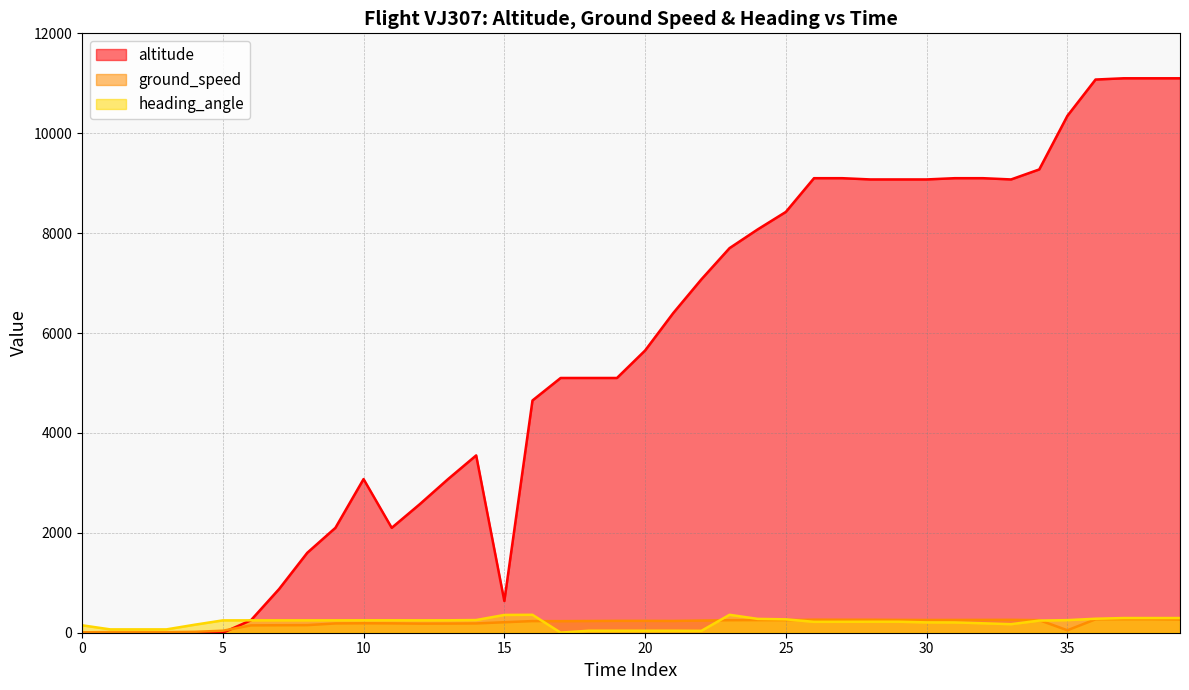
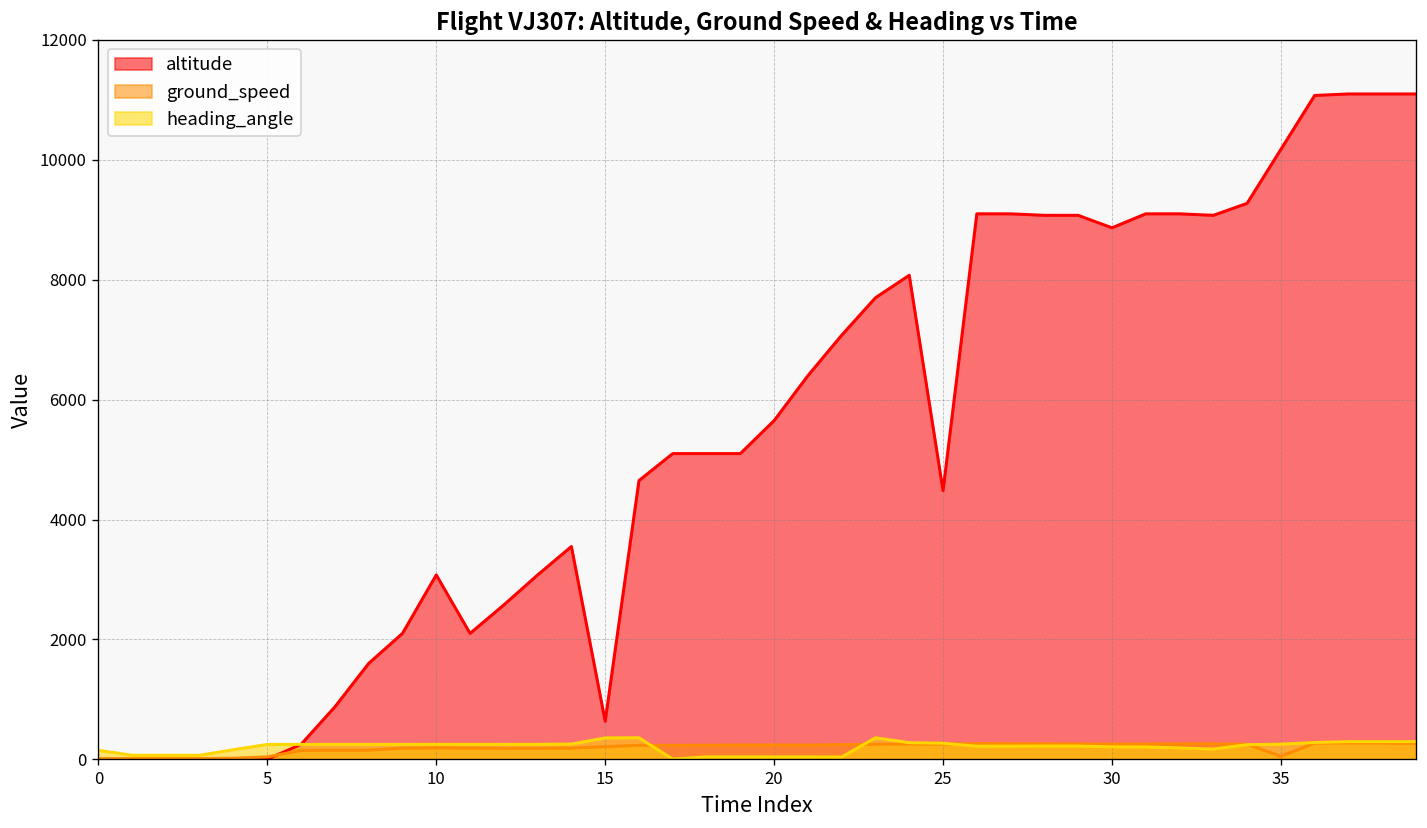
altitude, 25: 8400 -> 4500
altitude, 30: 9100 -> 8900
altitude, 35: 10300 -> 10200
